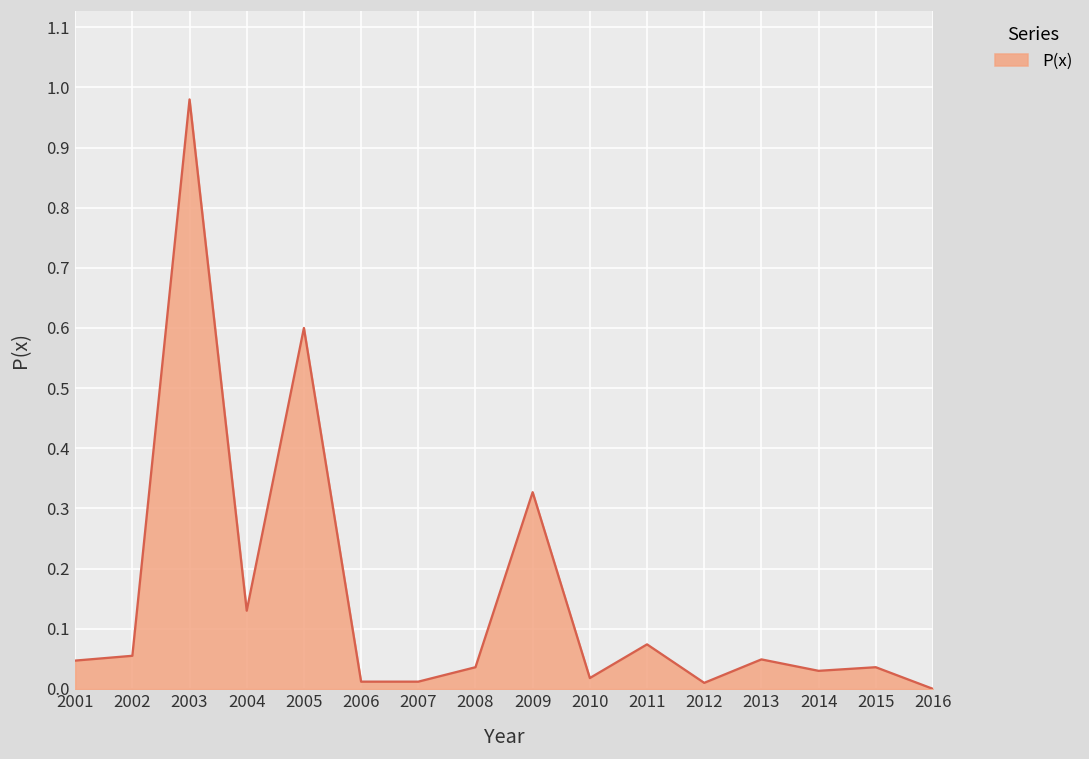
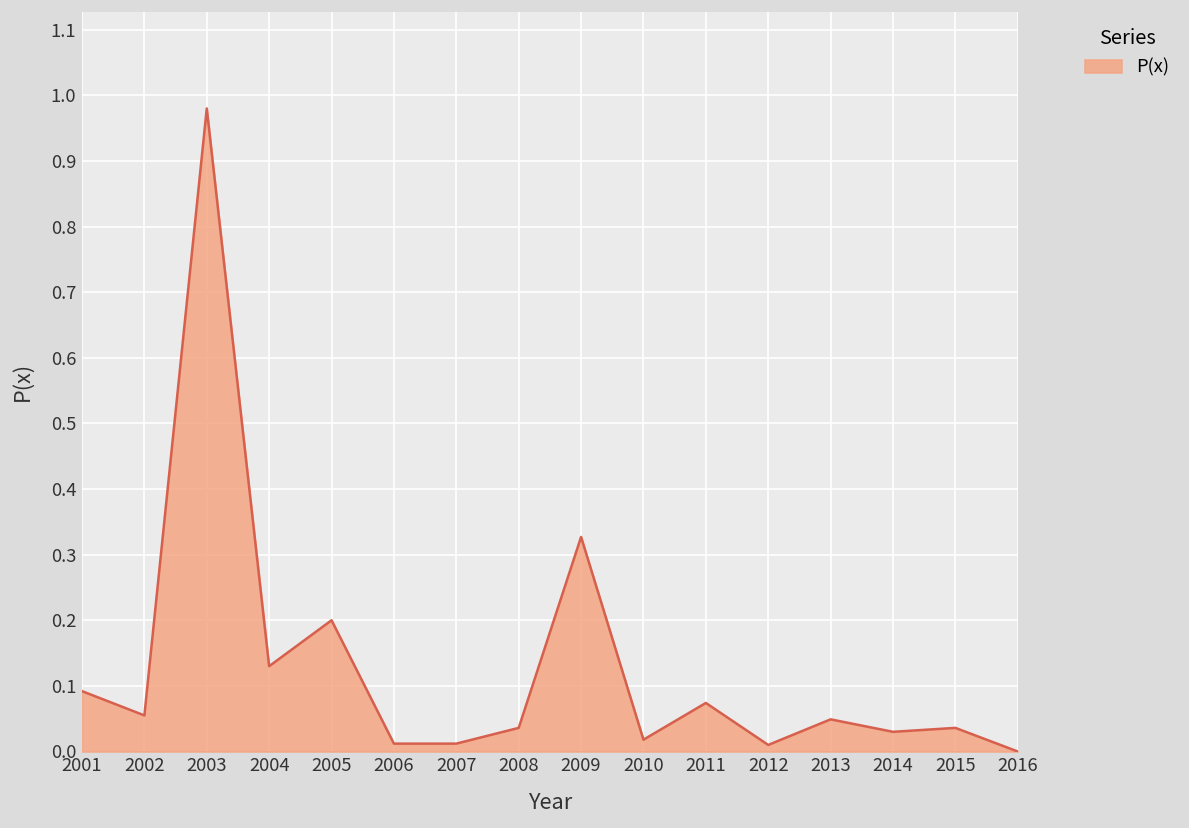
2001: 0.05 -> 0.09
2005: 0.6 -> 0.2
